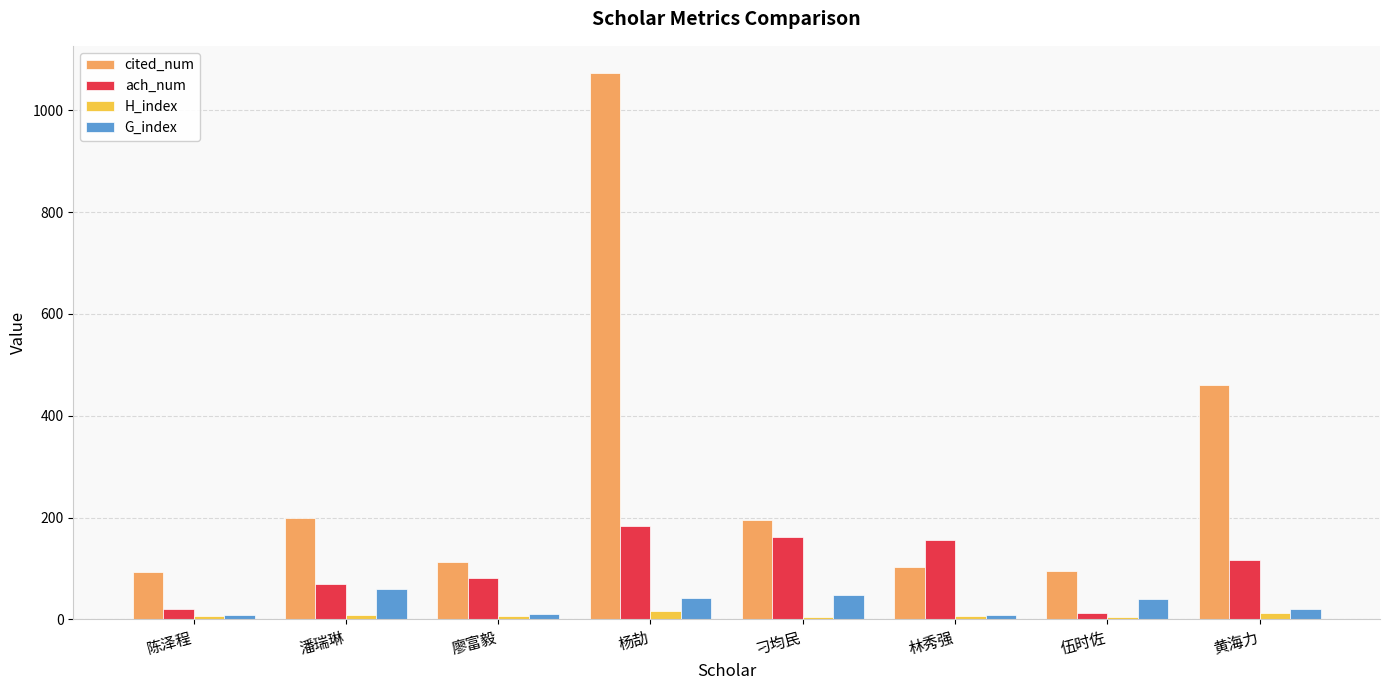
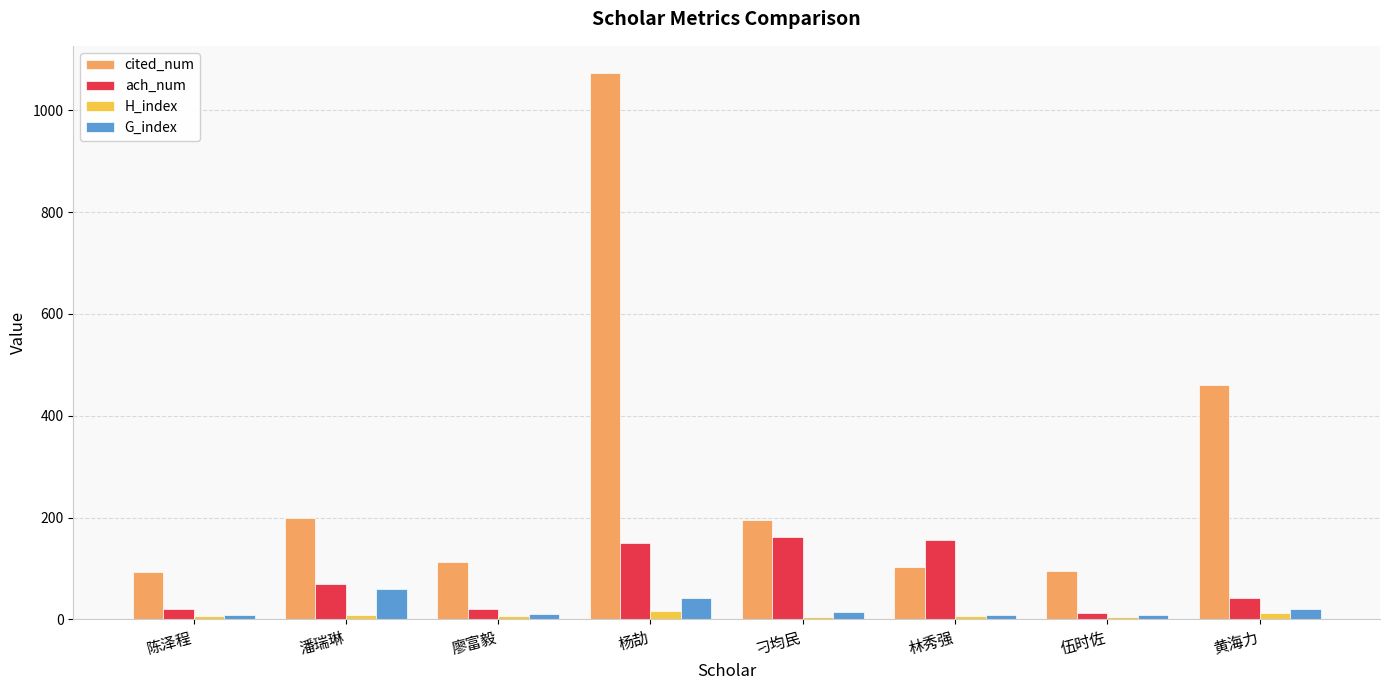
ach_num, 廖富毅: 80 -> 20
ach_num, 杨劼: 180 -> 150
G_index, 刁均民: 50 -> 10
G_index, 伍时佐: 40 -> 10
ach_num, 黄海力: 120 -> 40
